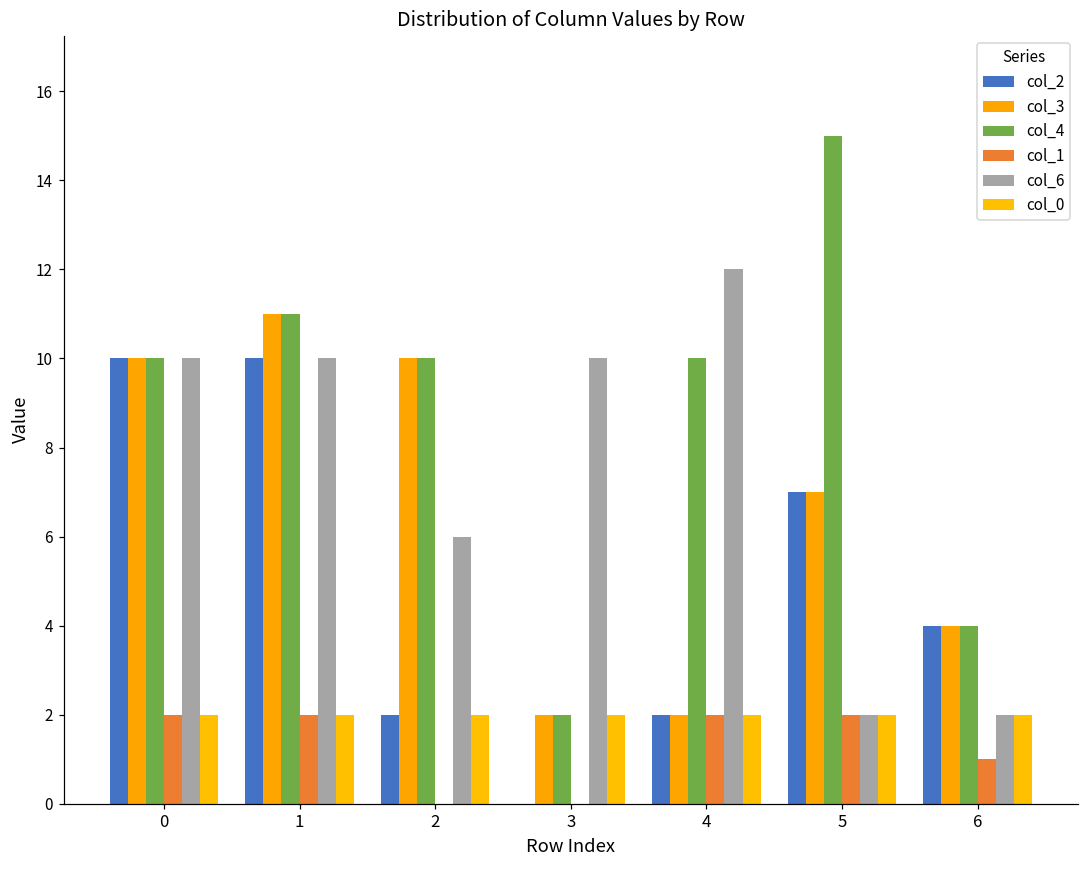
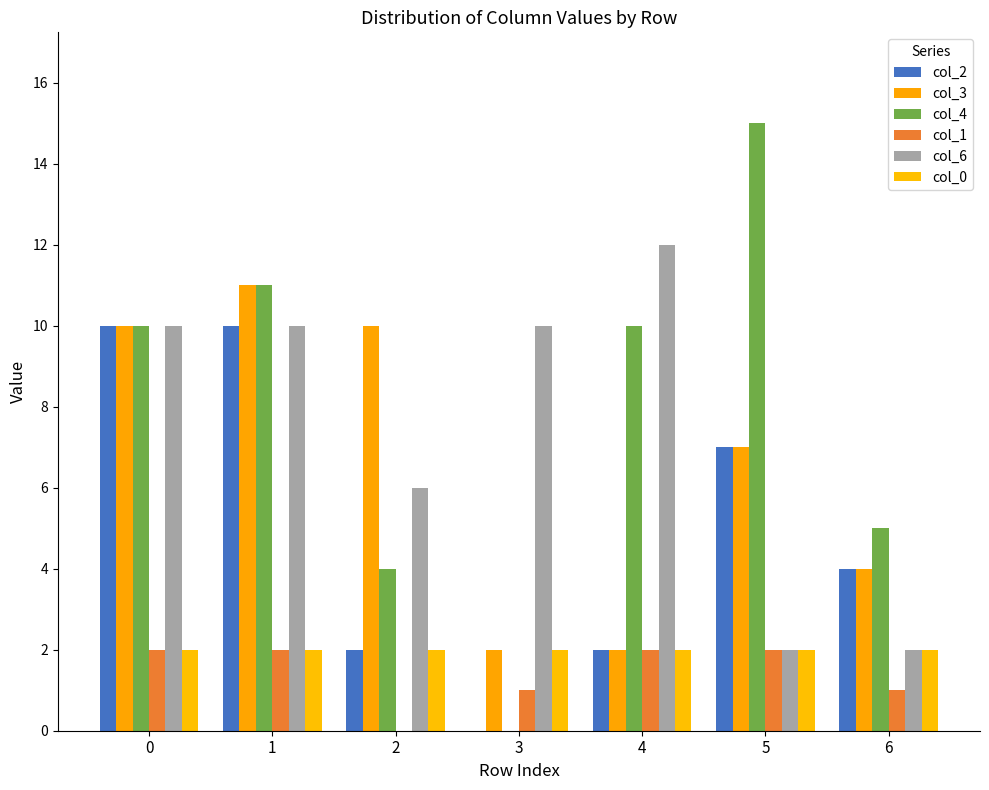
col_4, 2: 10 -> 4
col_4, 3: 2 -> 0
col_1, 3: 0 -> 1
col_4, 6: 4 -> 5
